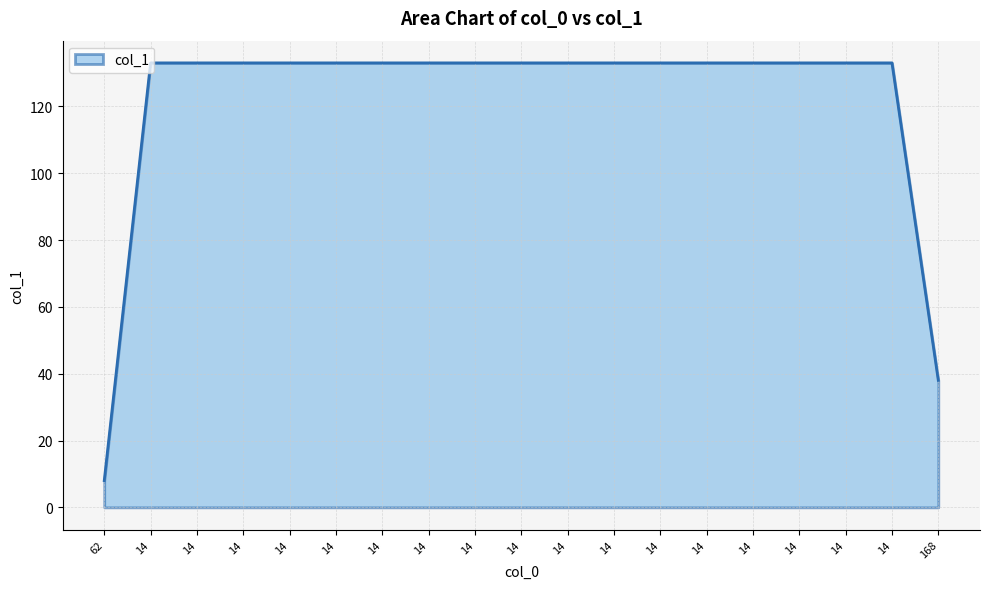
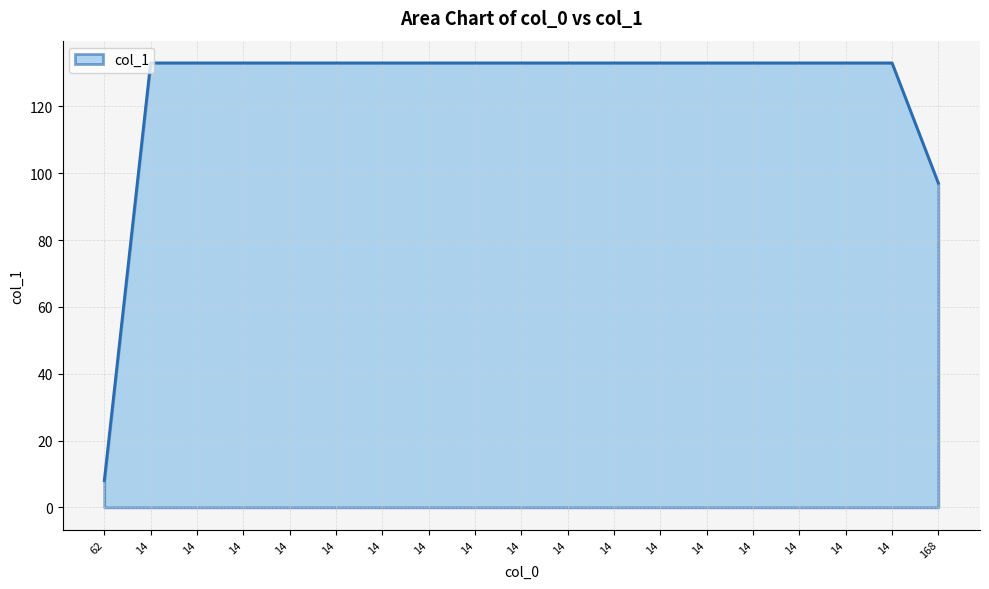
168: 38 -> 97
